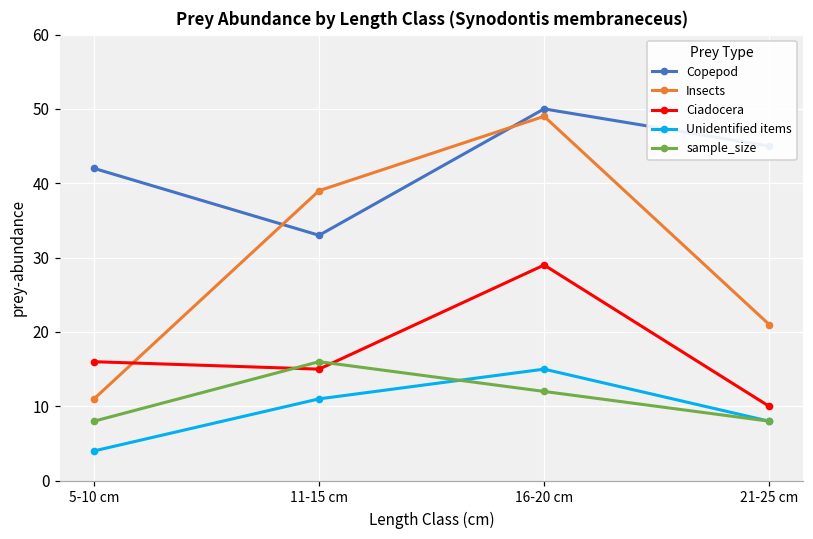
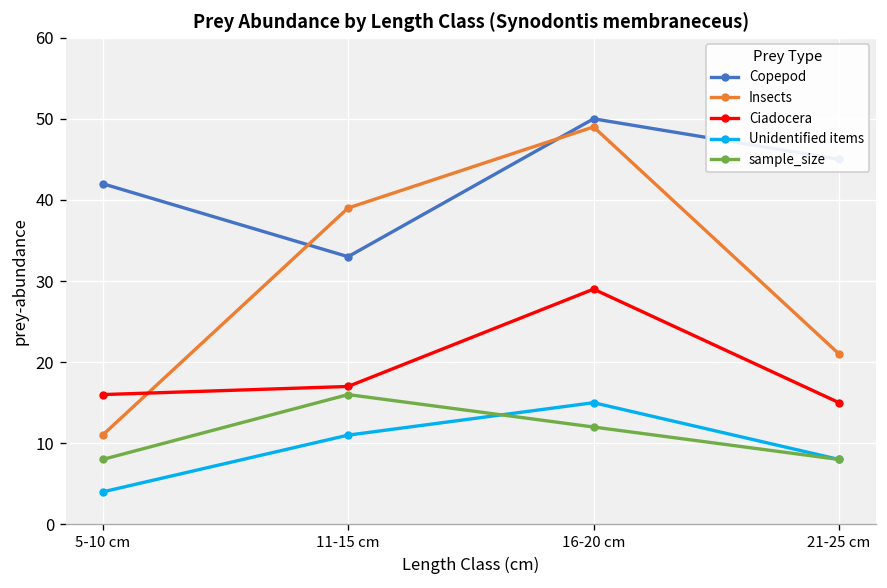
Ciadocera, 11-15 cm: 15 -> 17
Ciadocera, 21-25 cm: 10 -> 15
